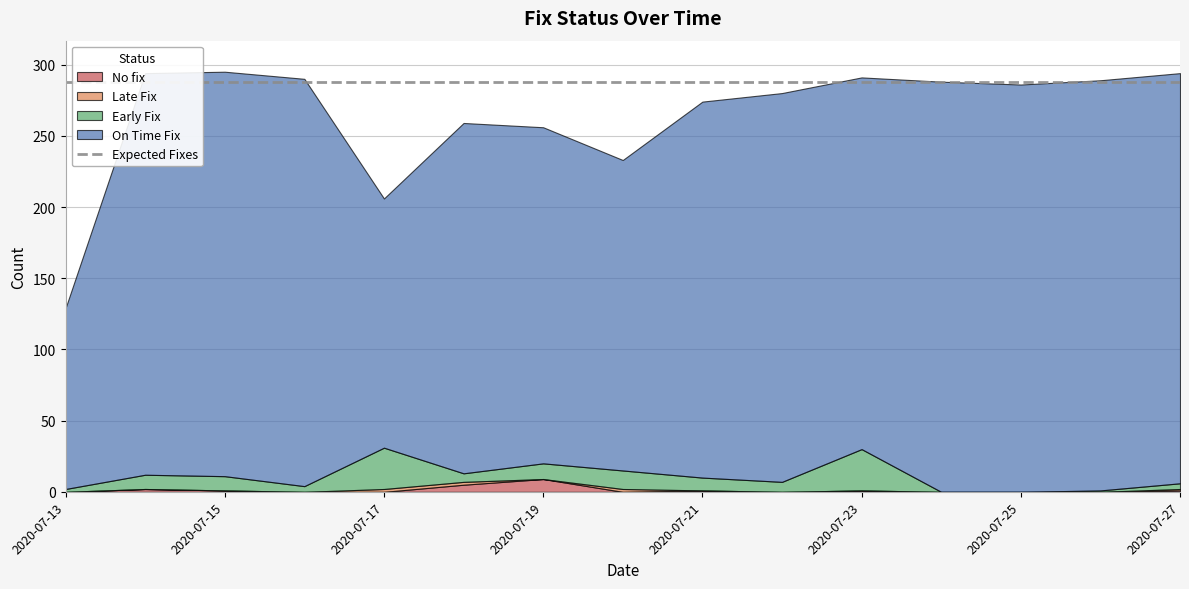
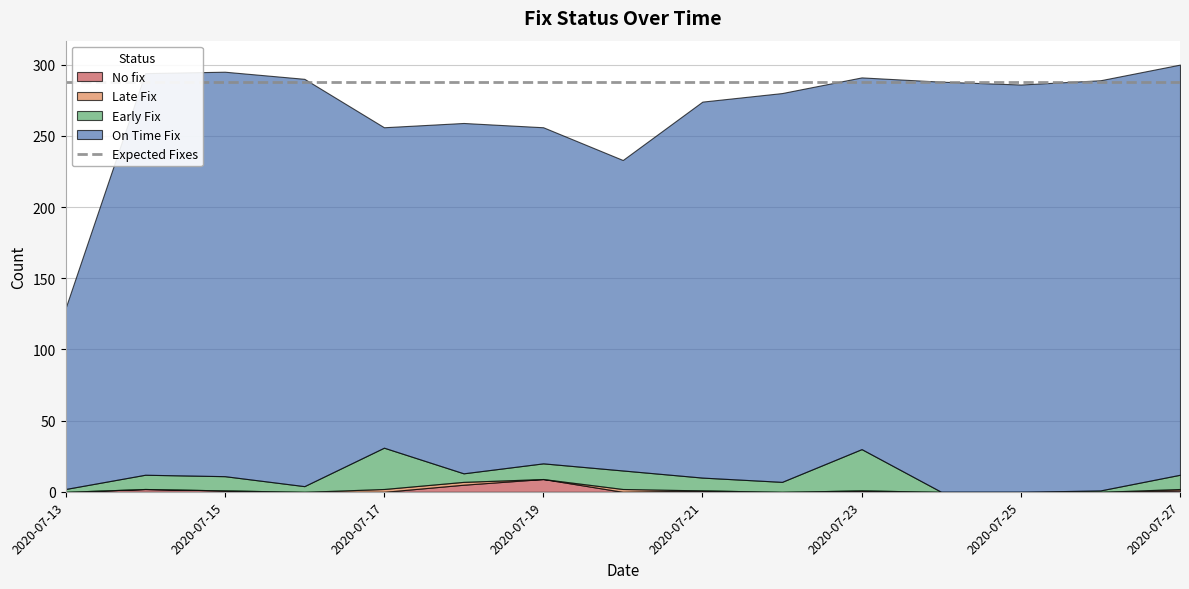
On Time Fix, 2020-07-17: 175 -> 225
Early Fix, 2020-07-27: 4 -> 10
